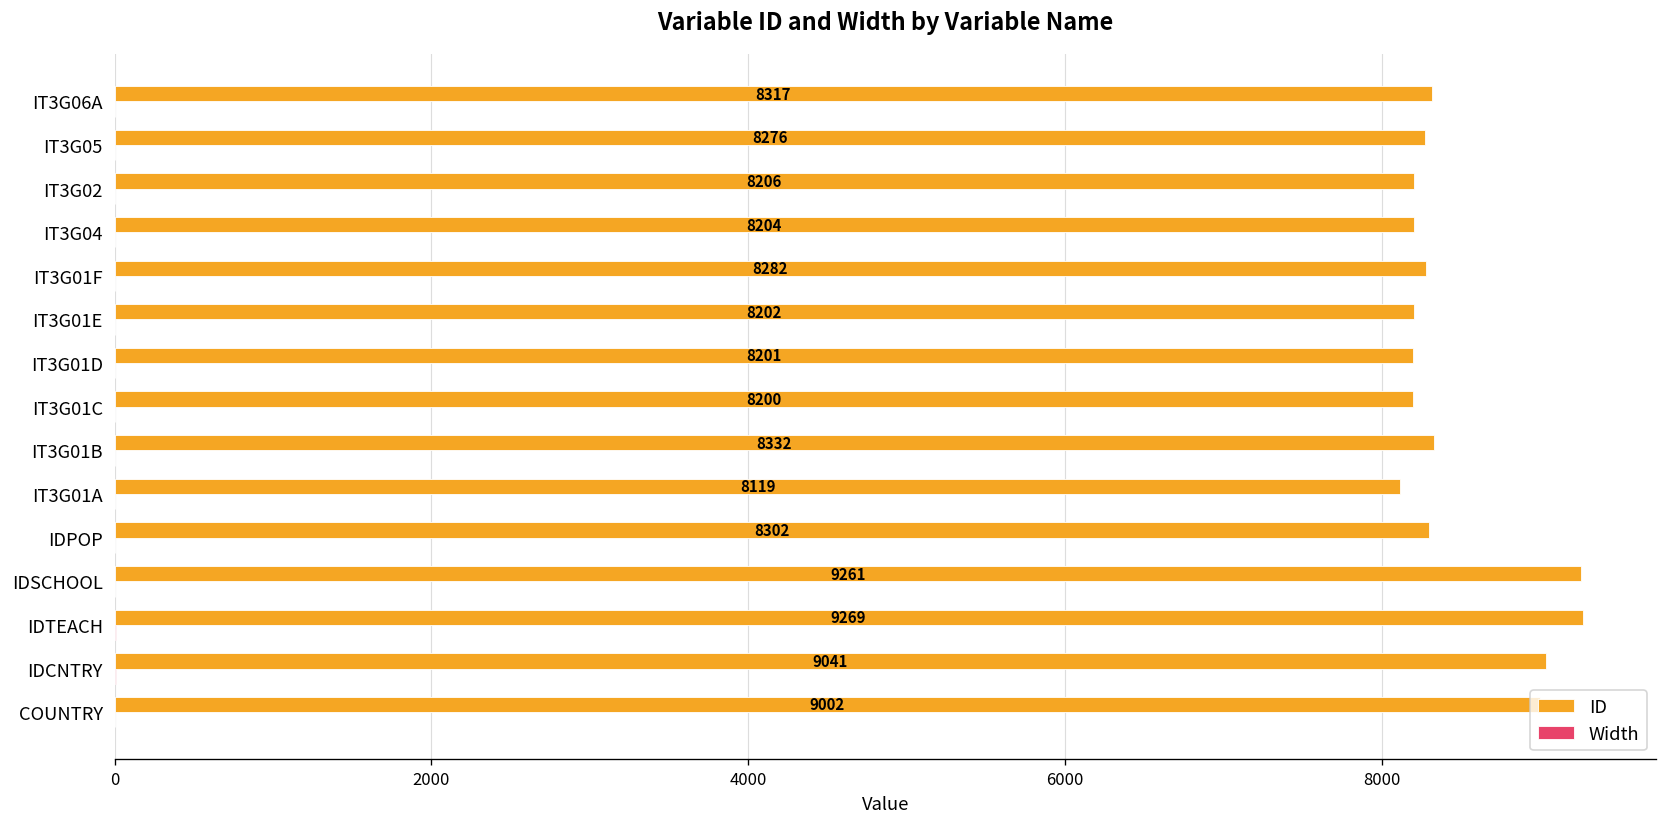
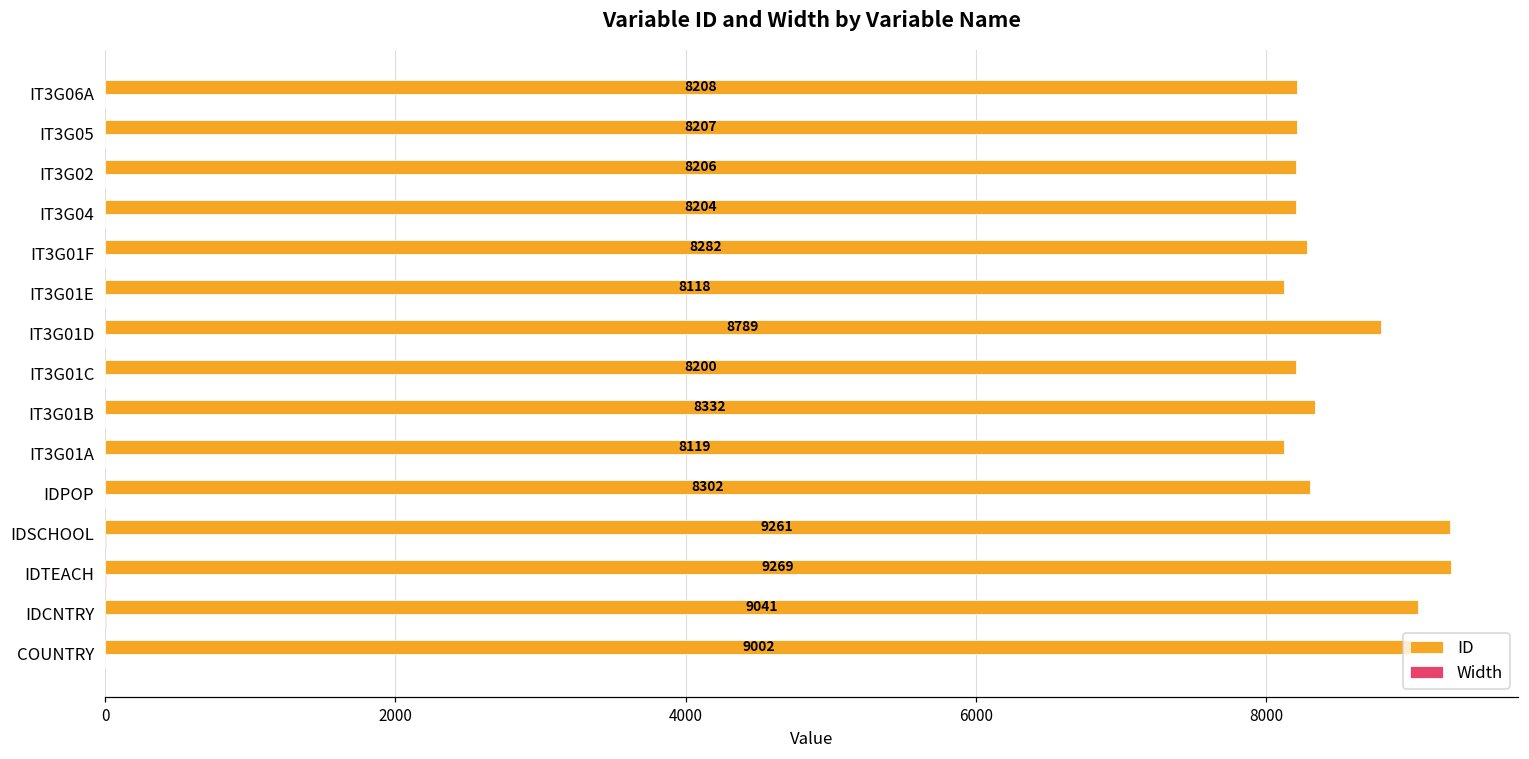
ID, IT3G06A: 8317 -> 8208
ID, IT3G05: 8276 -> 8207
ID, IT3G01E: 8202 -> 8118
ID, IT3G01D: 8201 -> 8789
